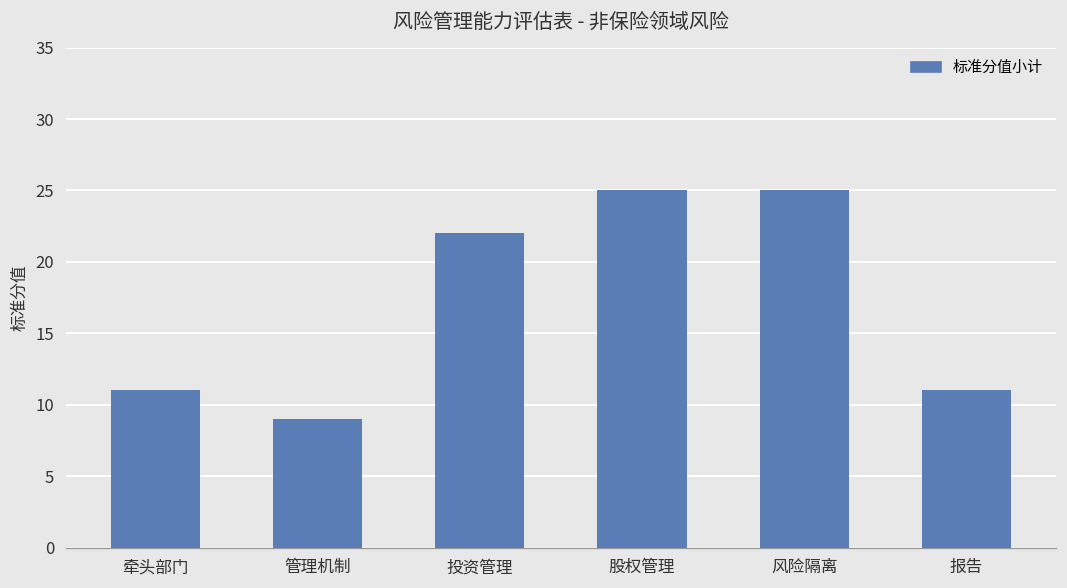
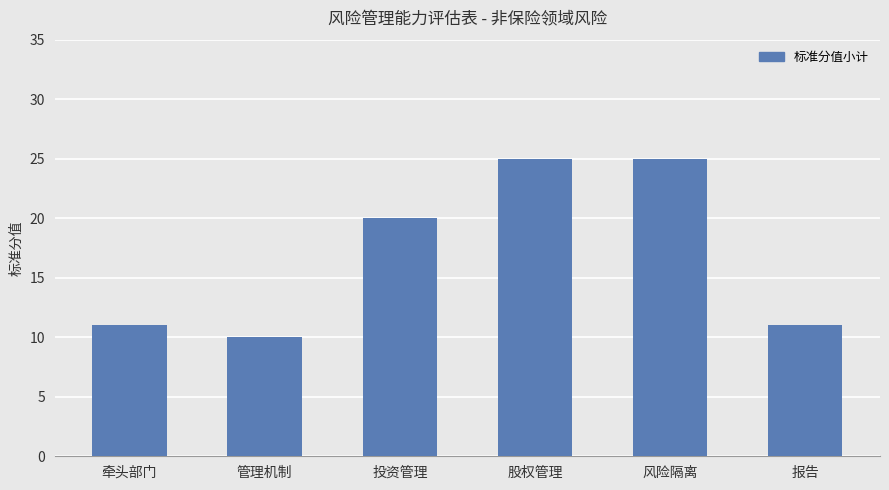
管理机制: 9 -> 10
投资管理: 22 -> 20
